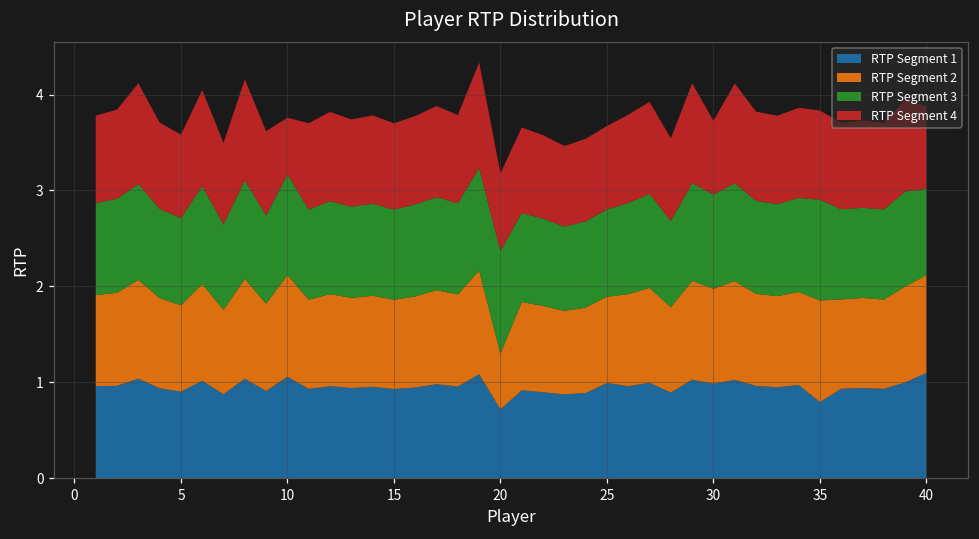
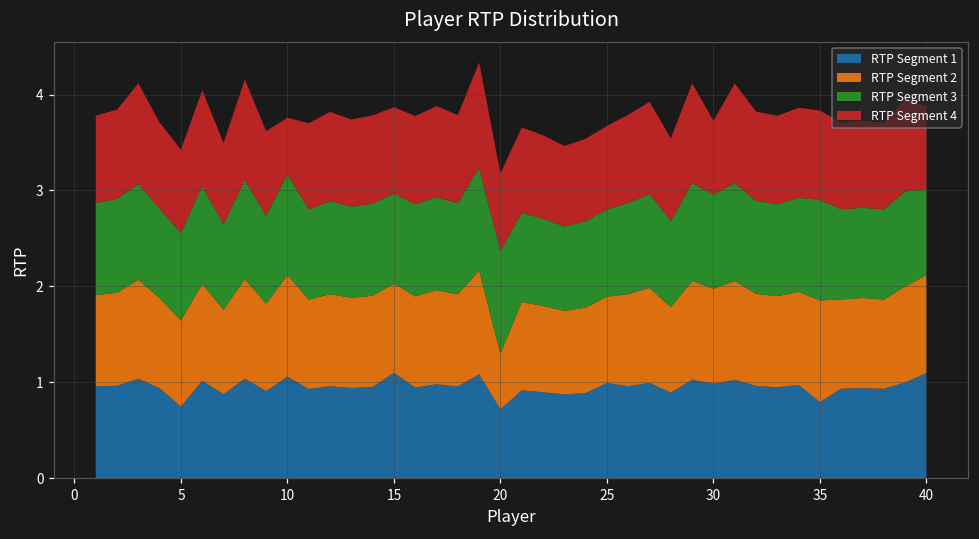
RTP Segment 1, 5: 0.9 -> 0.7
RTP Segment 1, 15: 0.9 -> 1.1
